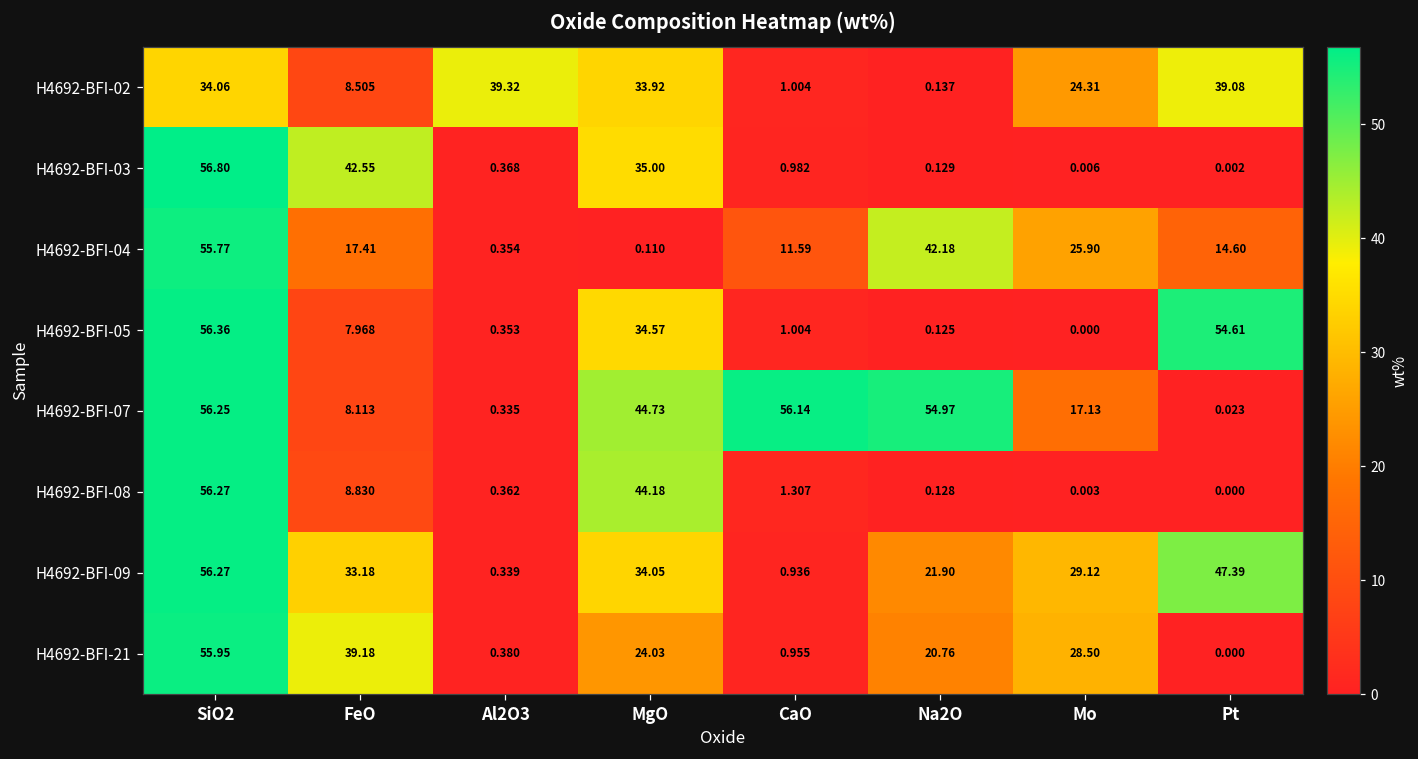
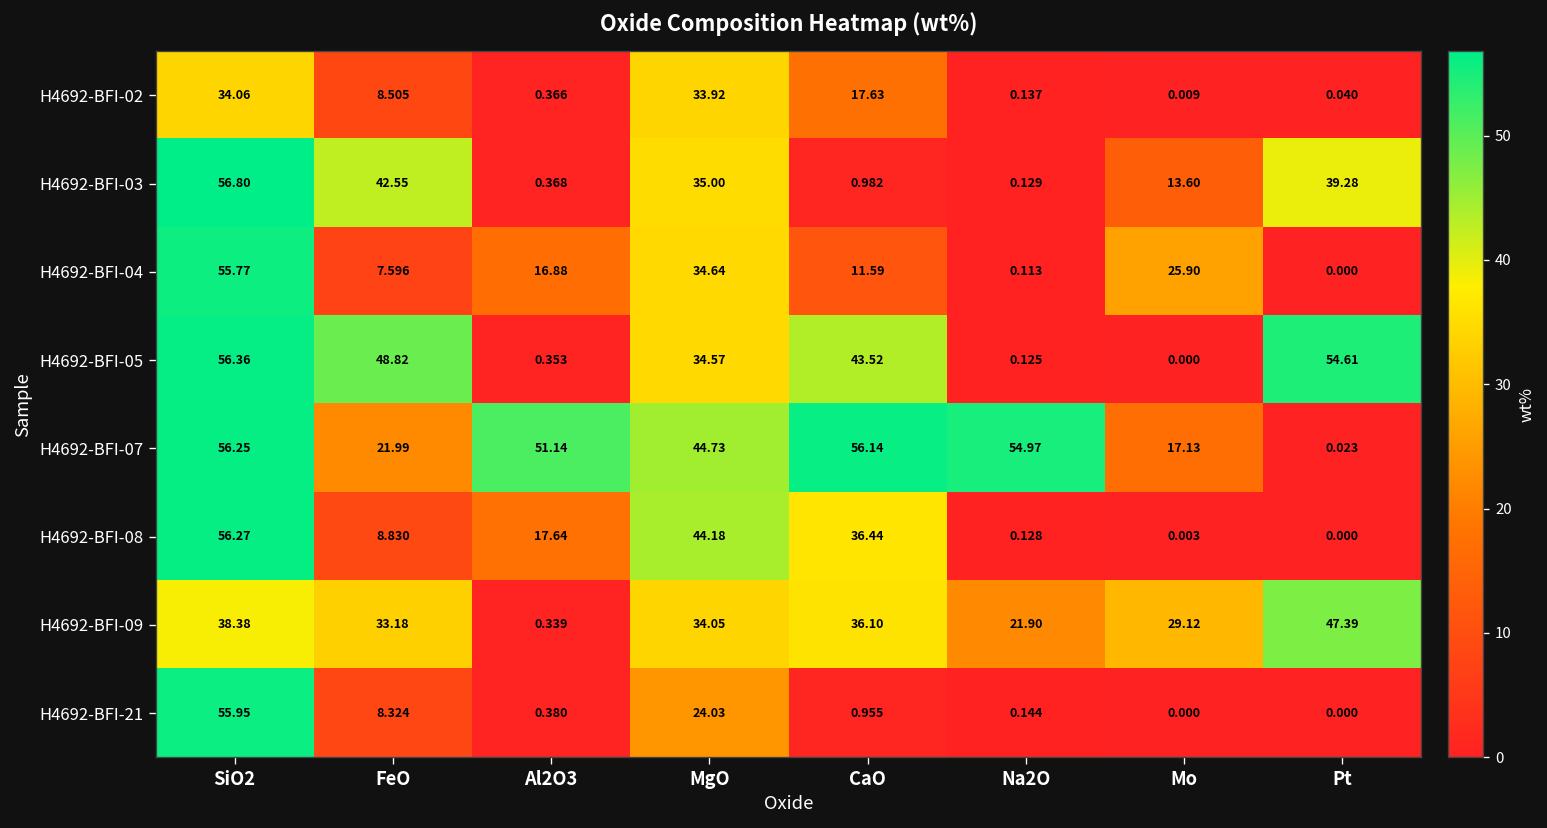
H4692-BFI-02, Al2O3: 39.32 -> 0.366
H4692-BFI-02, CaO: 1.004 -> 17.63
H4692-BFI-02, Mo: 24.31 -> 0.009
H4692-BFI-02, Pt: 39.08 -> 0.040
H4692-BFI-03, Mo: 0.006 -> 13.60
H4692-BFI-03, Pt: 0.002 -> 39.28
H4692-BFI-04, FeO: 17.41 -> 7.596
H4692-BFI-04, Al2O3: 0.354 -> 16.88
H4692-BFI-04, MgO: 0.110 -> 34.64
H4692-BFI-04, Na2O: 42.18 -> 0.113
H4692-BFI-04, Pt: 14.60 -> 0.000
H4692-BFI-05, FeO: 7.968 -> 48.82
H4692-BFI-05, CaO: 1.004 -> 43.52
H4692-BFI-07, FeO: 8.113 -> 21.99
H4692-BFI-07, Al2O3: 0.335 -> 51.14
H4692-BFI-08, Al2O3: 0.362 -> 17.64
H4692-BFI-08, CaO: 1.307 -> 36.44
H4692-BFI-09, SiO2: 56.27 -> 38.38
H4692-BFI-09, CaO: 0.936 -> 36.10
H4692-BFI-21, FeO: 39.18 -> 8.324
H4692-BFI-21, Na2O: 20.76 -> 0.144
H4692-BFI-21, Mo: 28.50 -> 0.000
